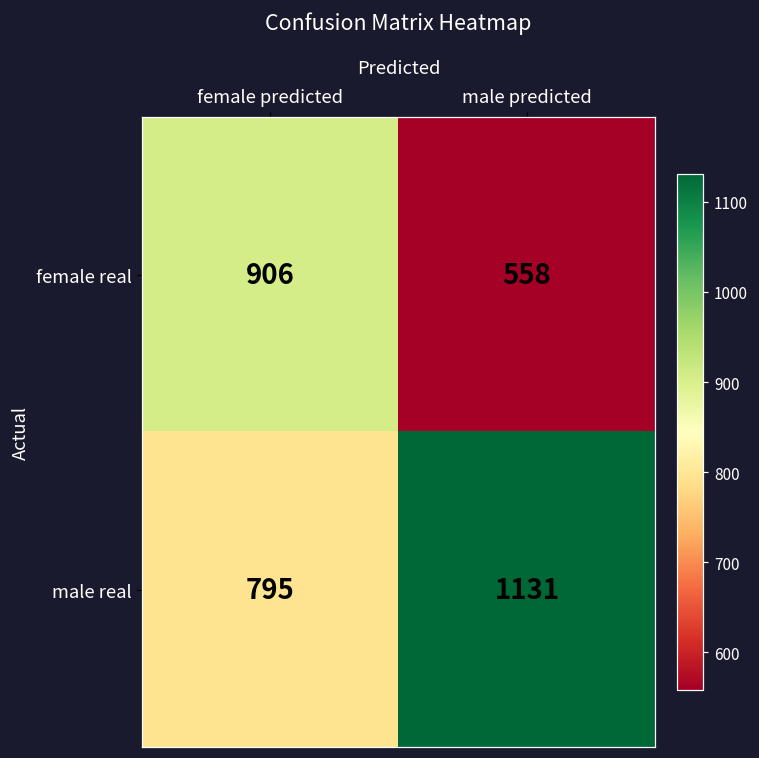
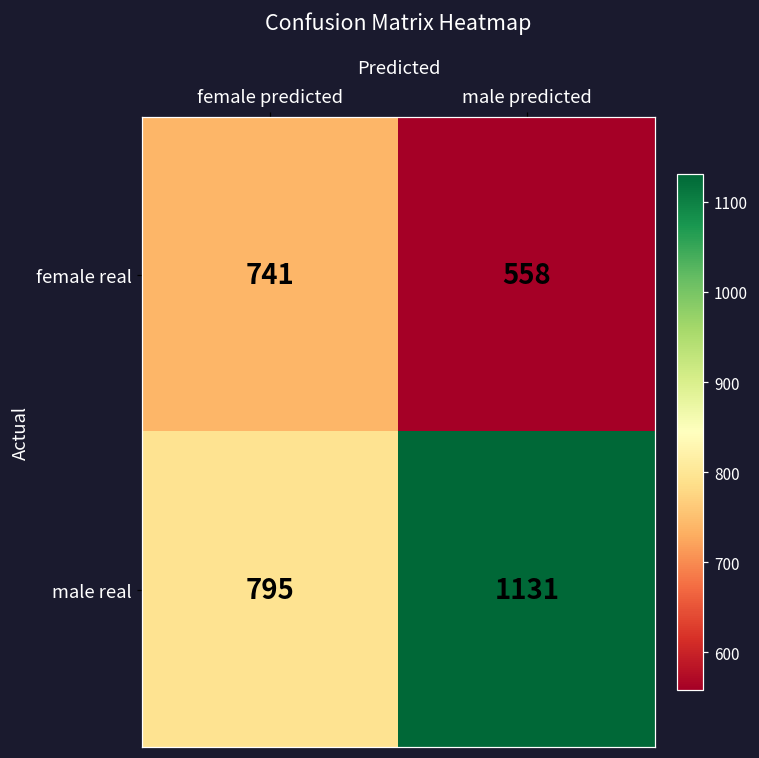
female real, female predicted: 906 -> 741
